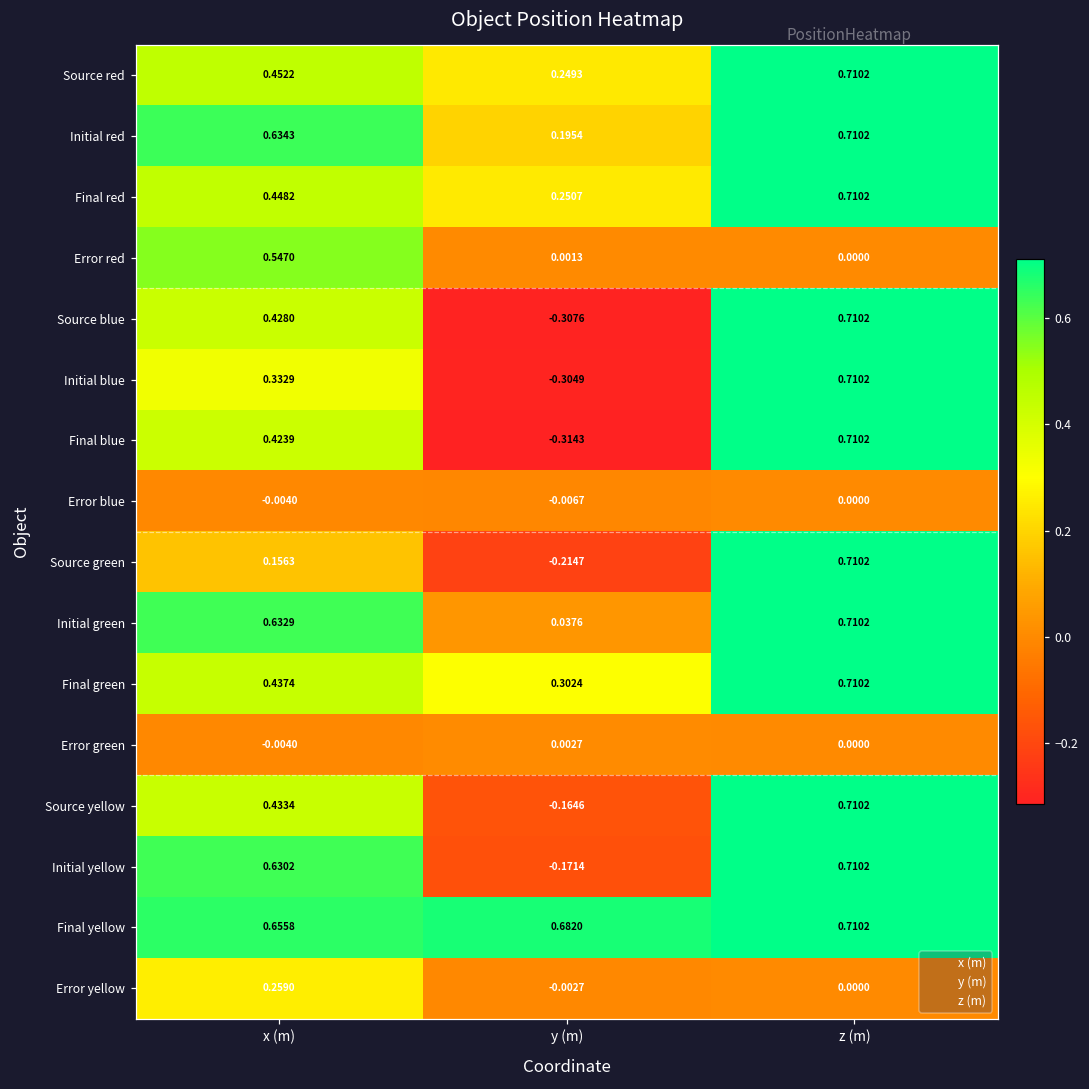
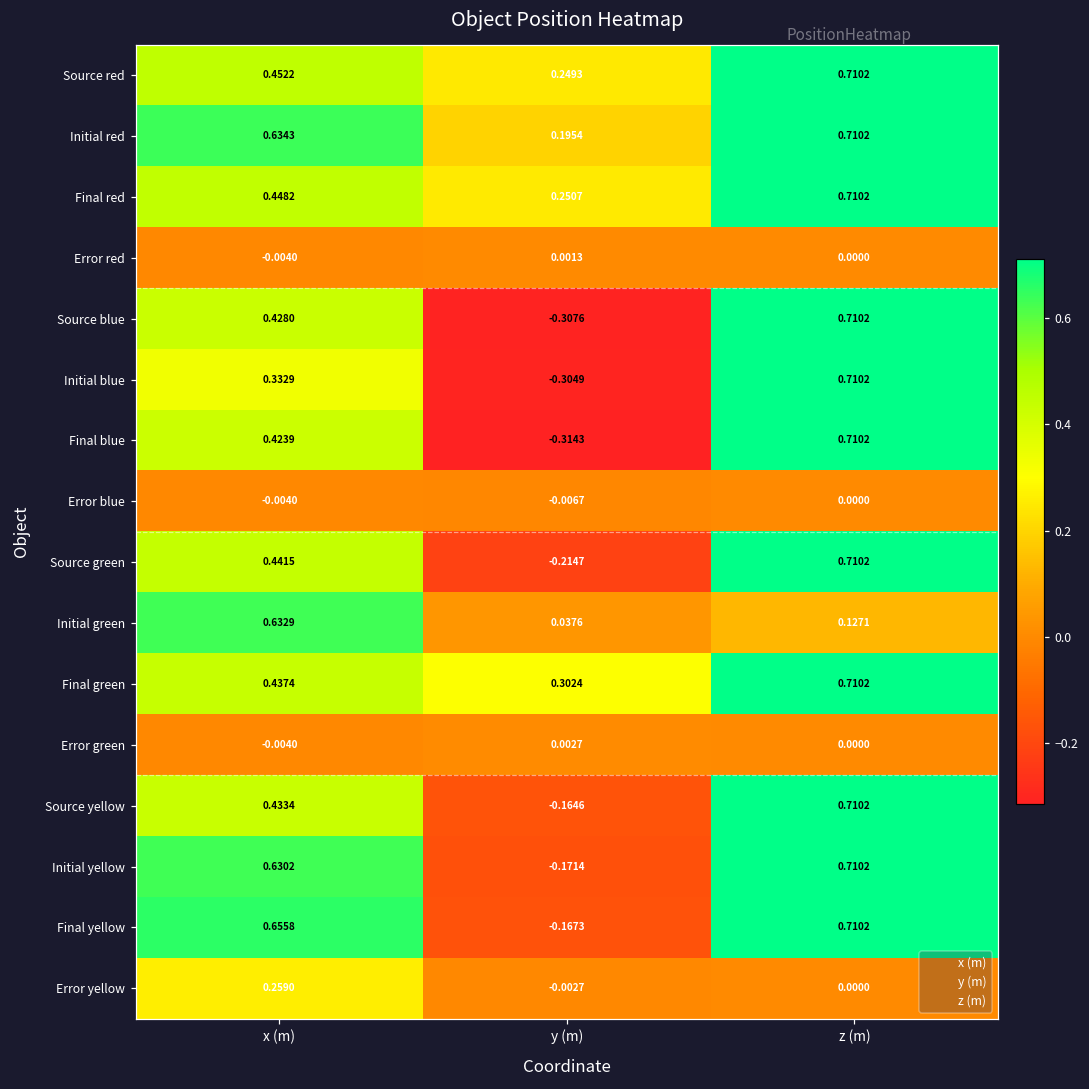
Error red, x (m): 0.5470 -> -0.0040
Source green, x (m): 0.1563 -> 0.4415
Initial green, z (m): 0.7102 -> 0.1271
Final yellow, y (m): 0.6820 -> -0.1673
